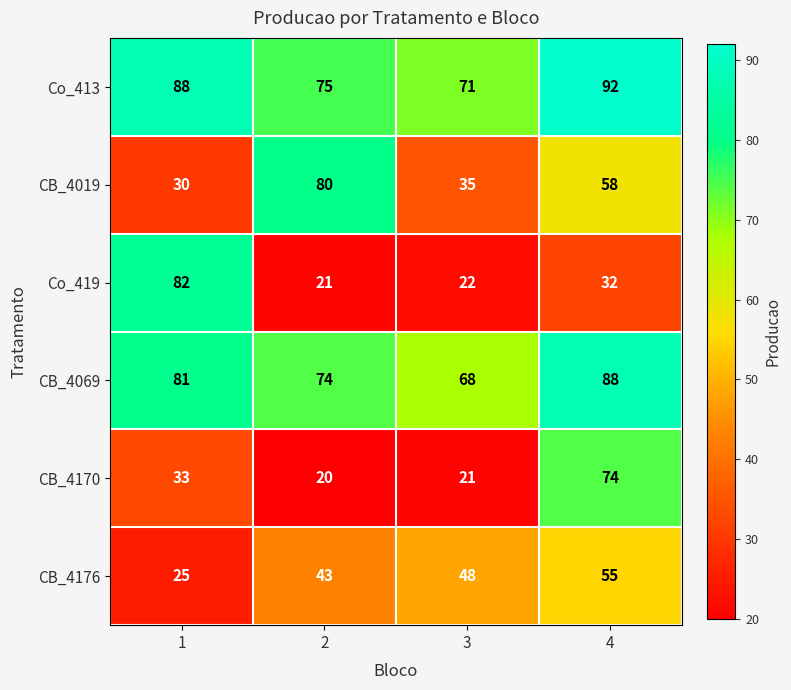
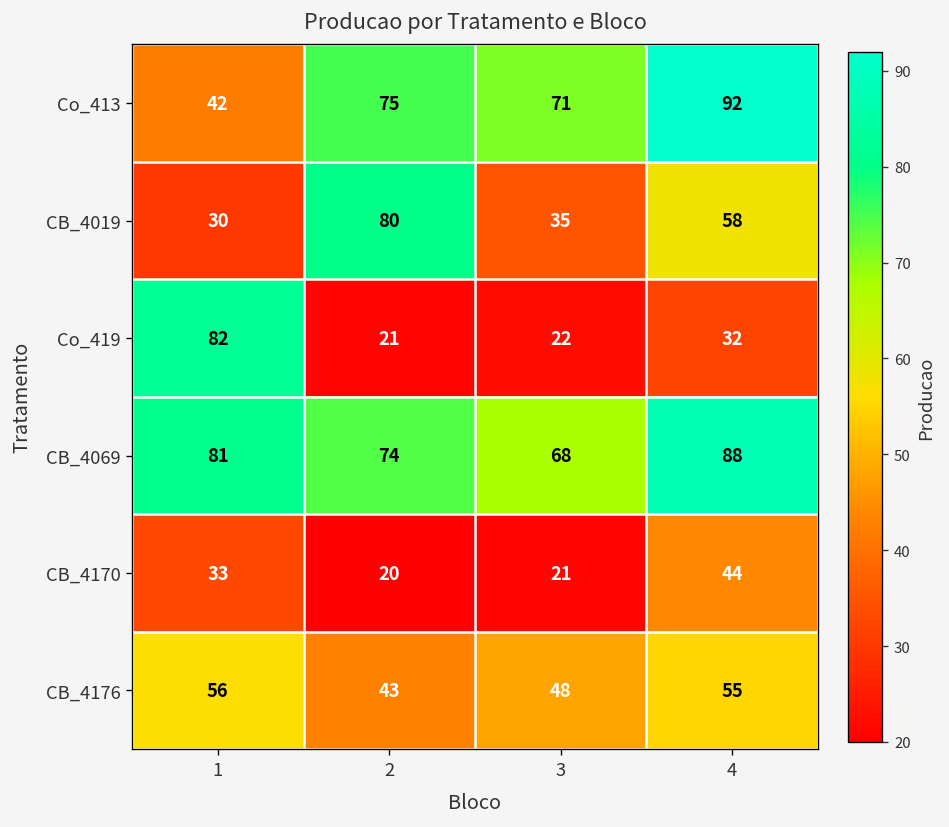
Co_413, 1: 88 -> 42
CB_4170, 4: 74 -> 44
CB_4176, 1: 25 -> 56
